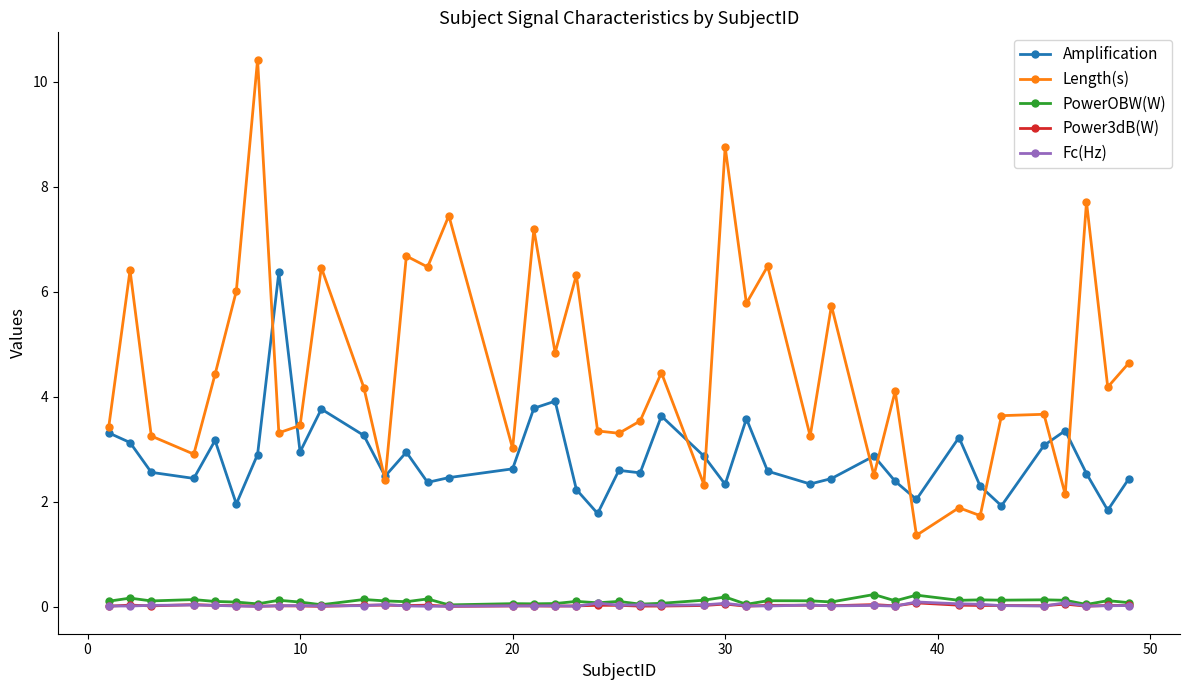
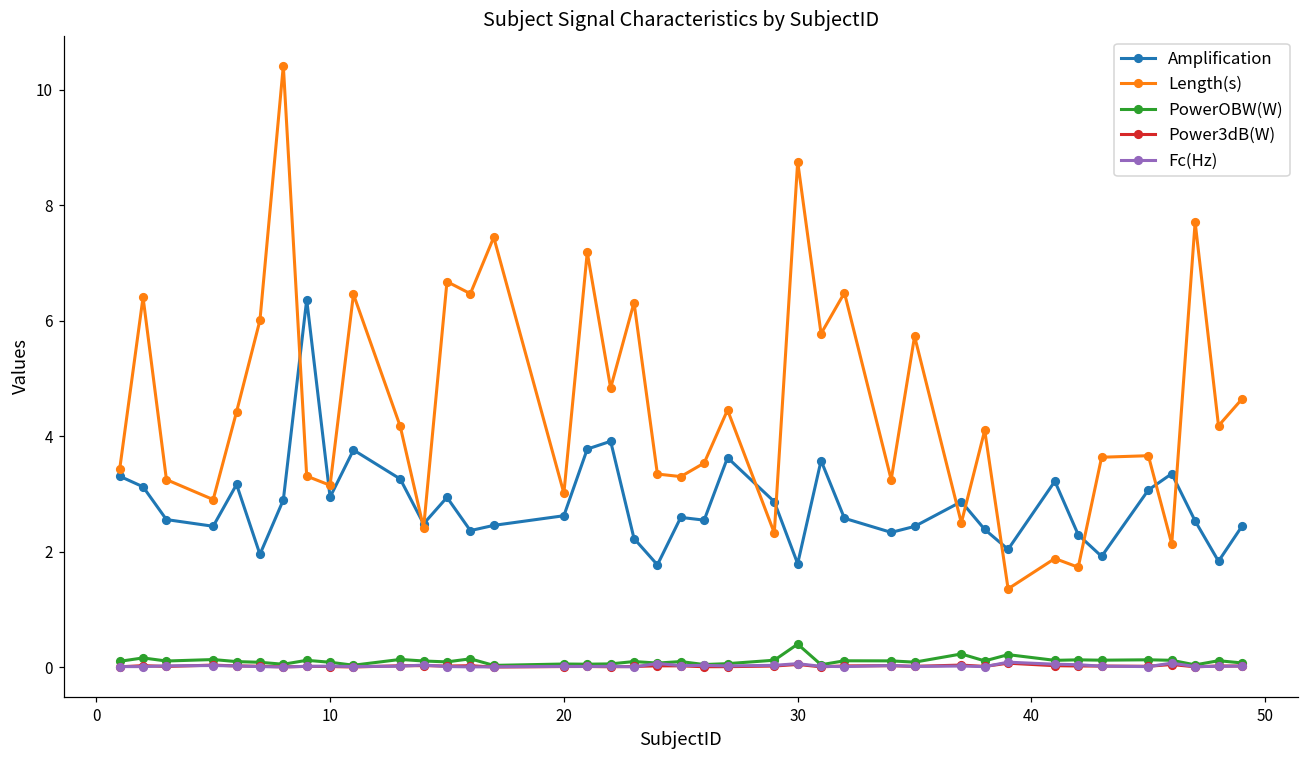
Length(s), 10: 3.5 -> 3.2
Amplification, 30: 2.3 -> 1.8
PowerOBW(W), 30: 0.2 -> 0.4
